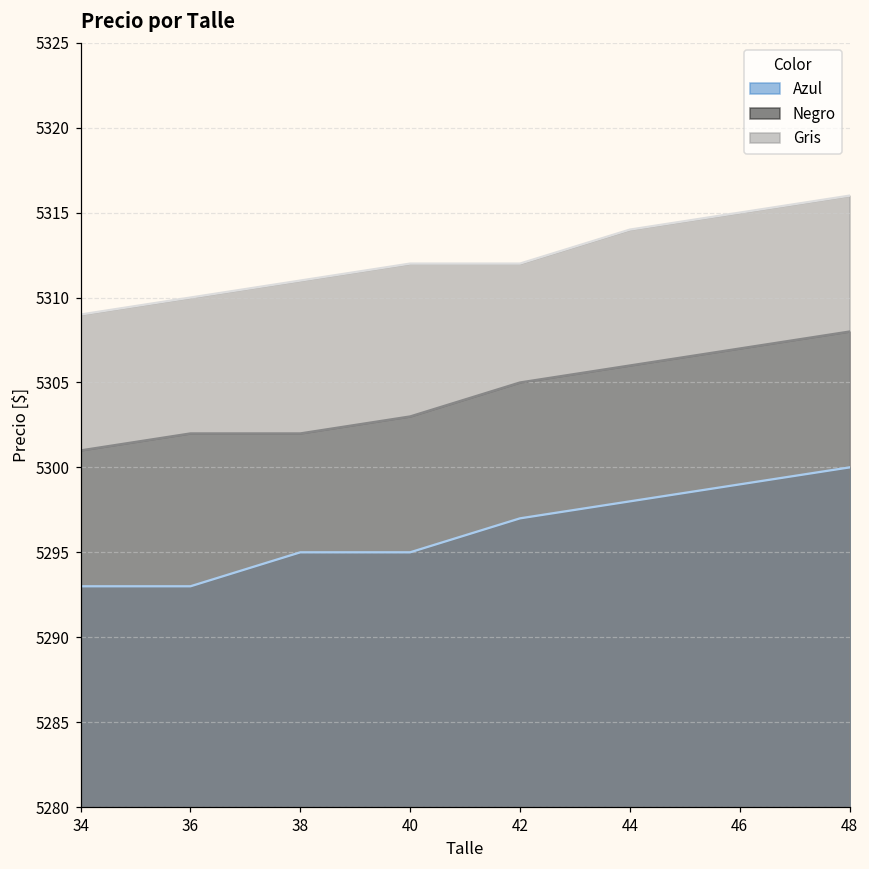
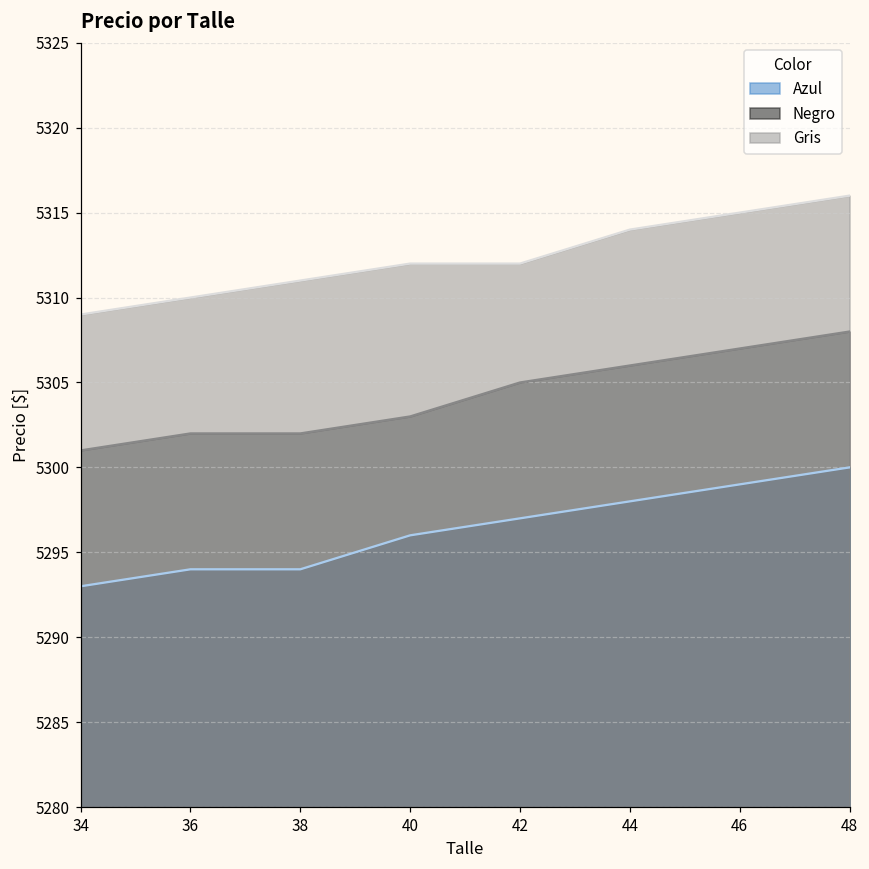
Azul, 36: 5293 -> 5294
Azul, 38: 5295 -> 5294
Azul, 40: 5295 -> 5296
